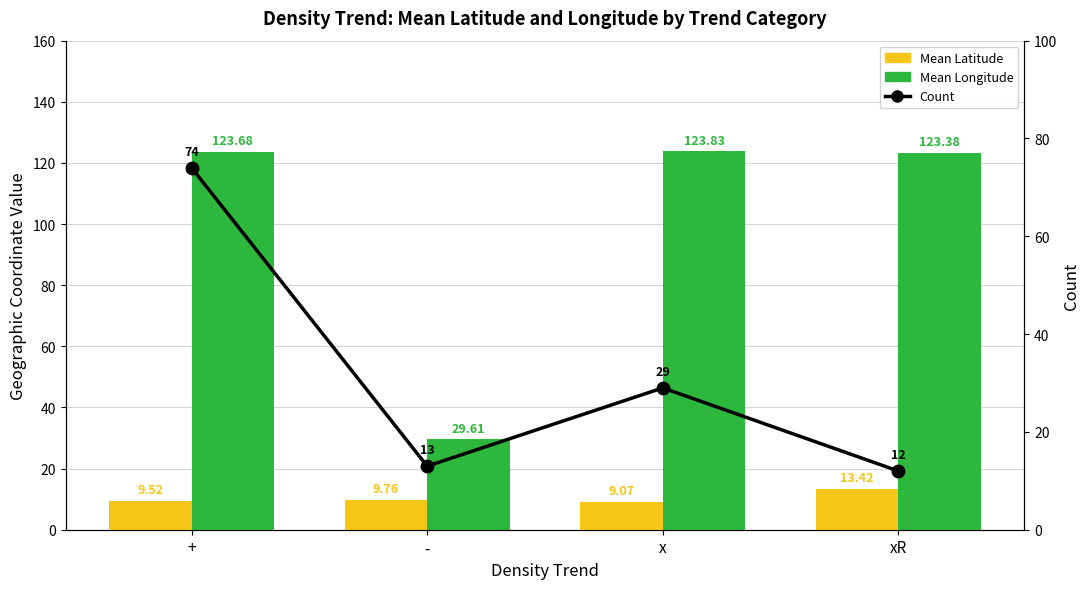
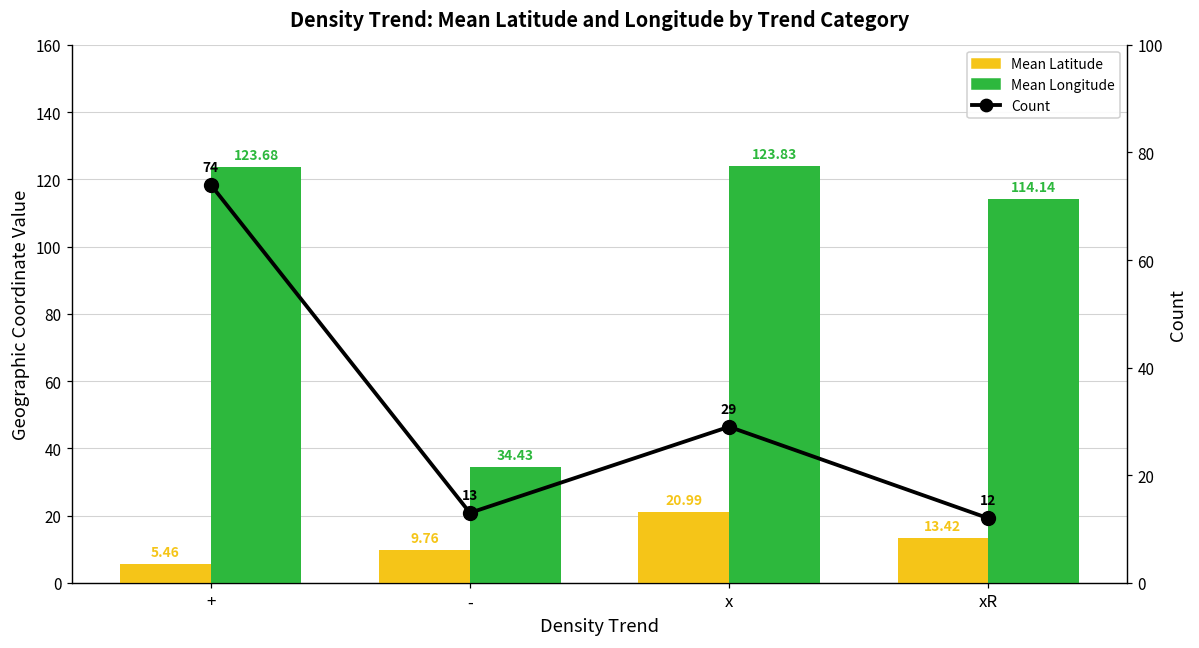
Mean Latitude, +: 9.52 -> 5.46
Mean Longitude, -: 29.61 -> 34.43
Mean Latitude, x: 9.07 -> 20.99
Mean Longitude, xR: 123.38 -> 114.14
